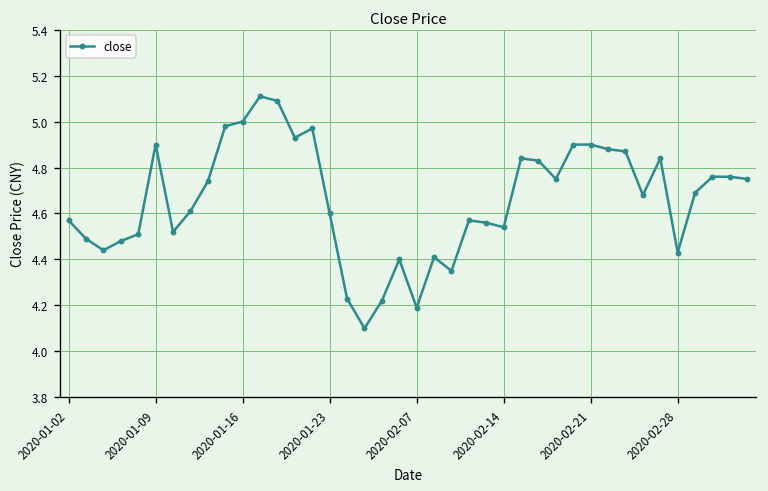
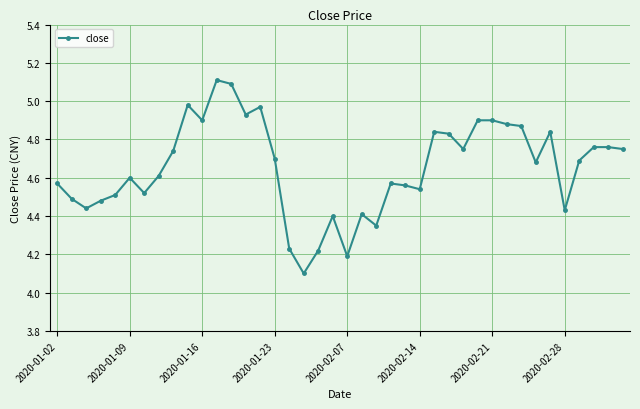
2020-01-09: 4.9 -> 4.6
2020-01-16: 5.0 -> 4.9
2020-01-23: 4.6 -> 4.7
